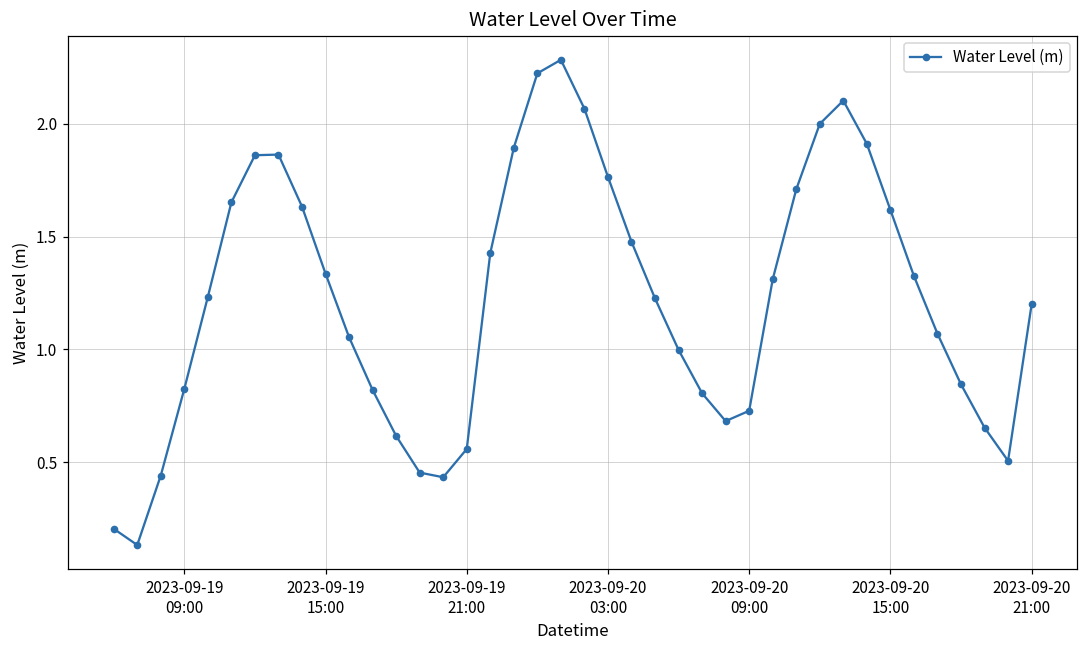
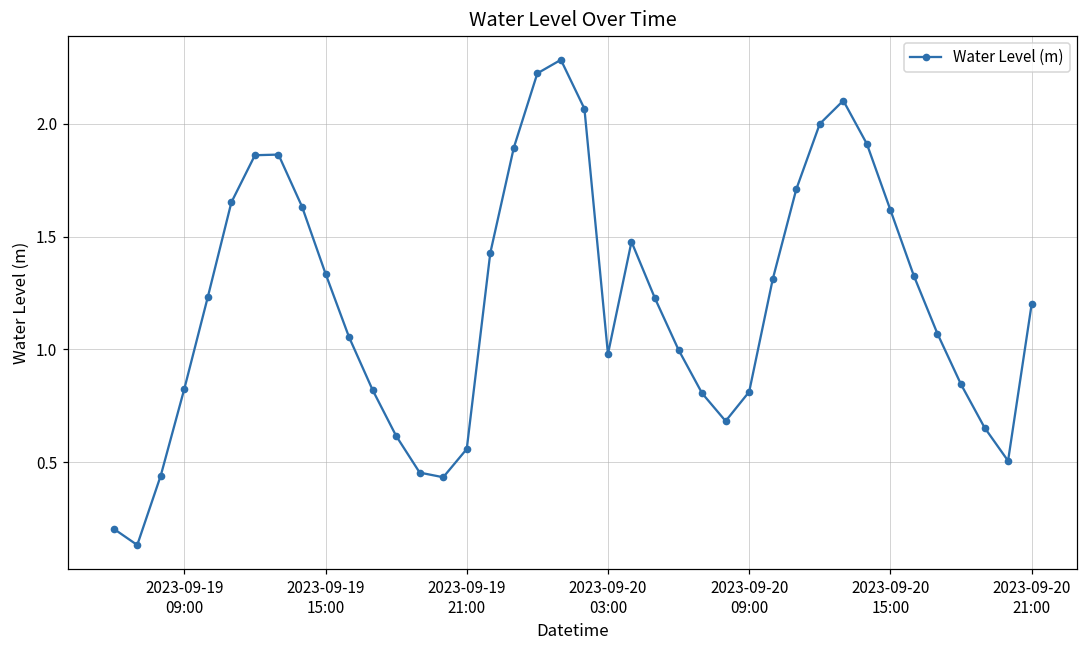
2023-09-20 03:00: 1.76 -> 0.98
2023-09-20 09:00: 0.73 -> 0.81
